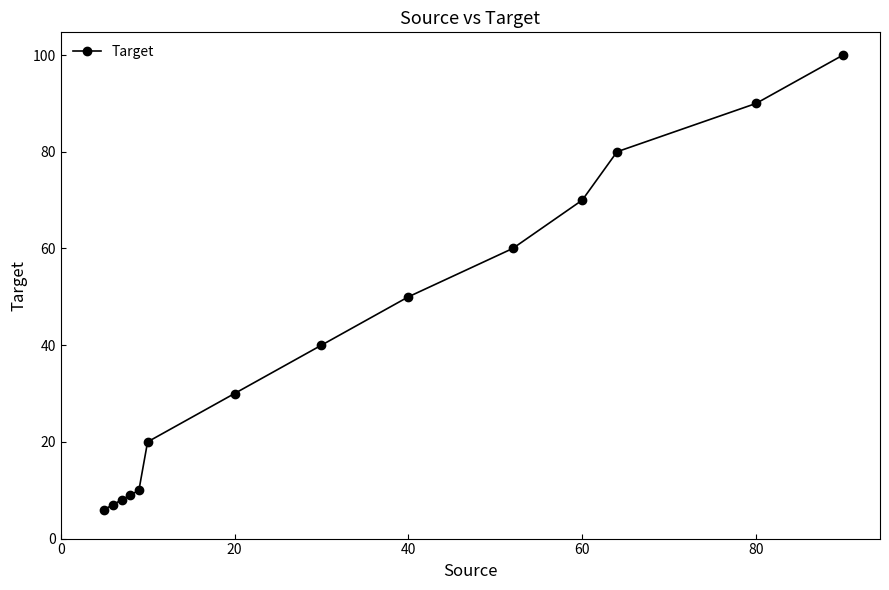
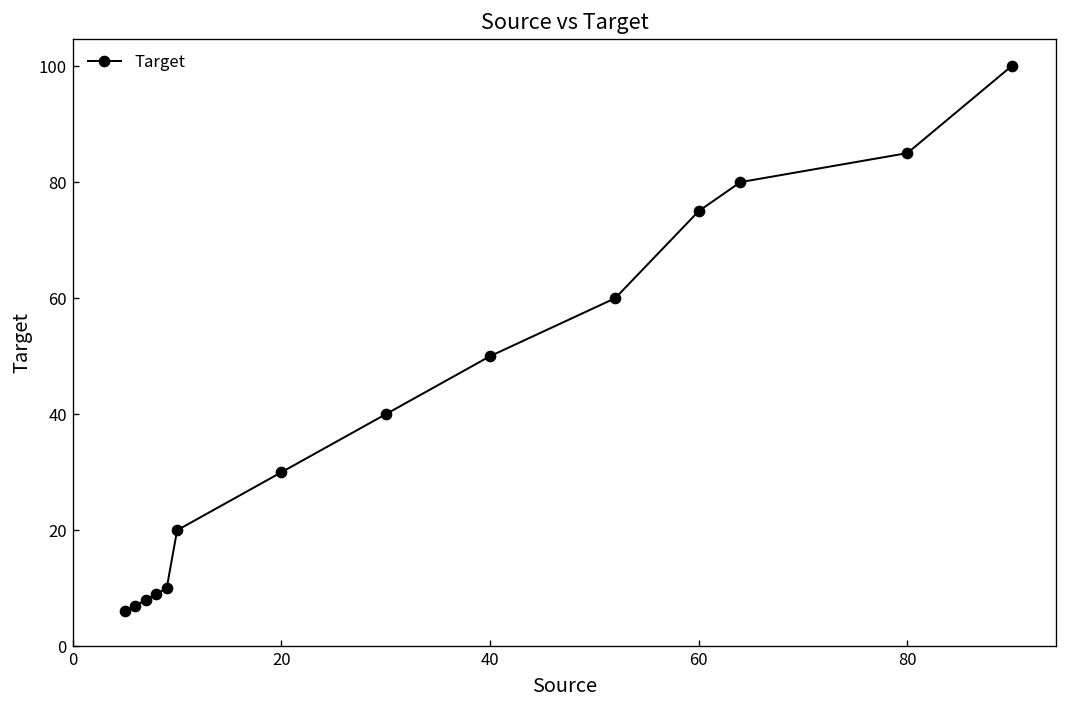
60: 70 -> 75
80: 90 -> 85
